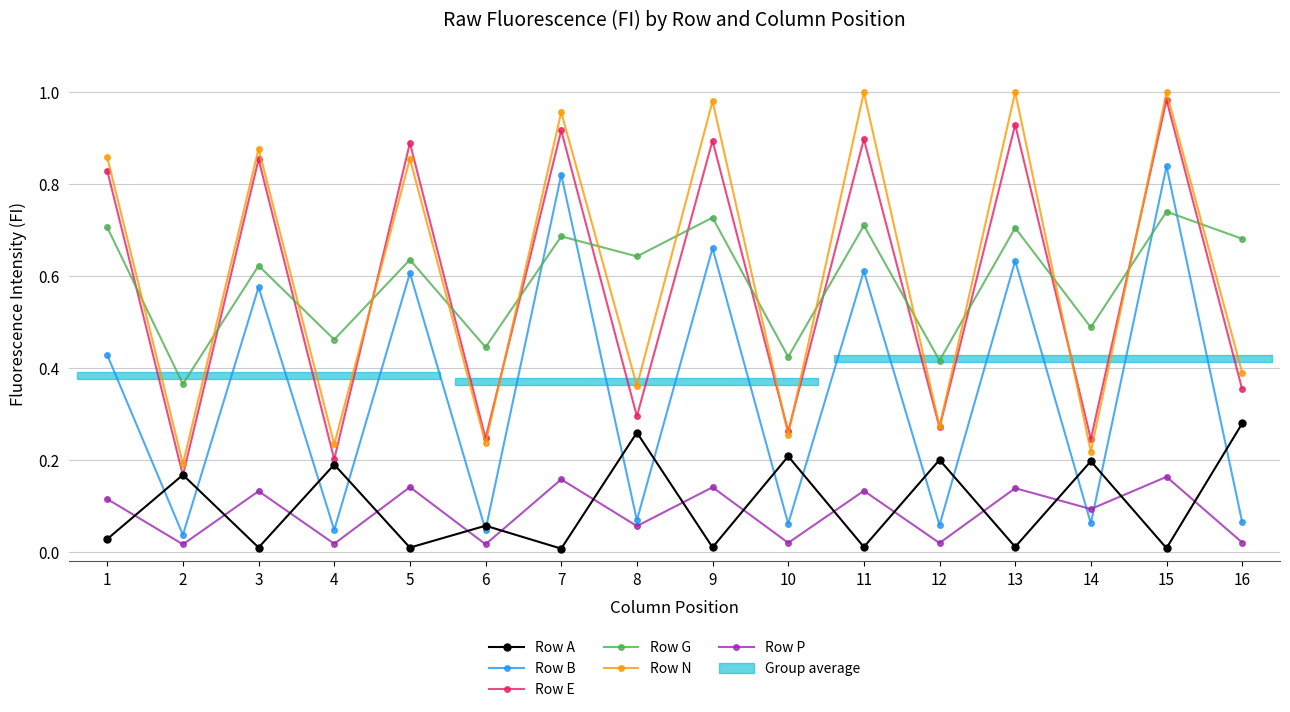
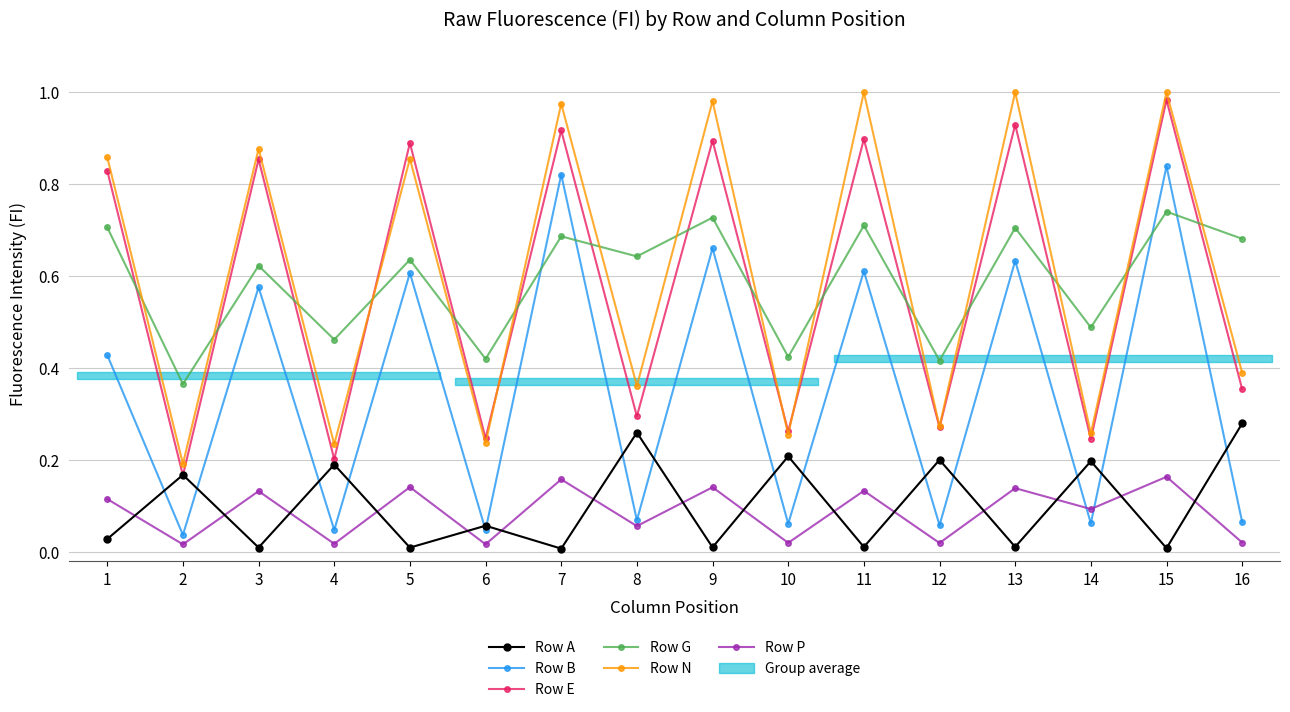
Row G, 6: 0.45 -> 0.42
Row N, 7: 0.96 -> 0.97
Row N, 14: 0.22 -> 0.26
